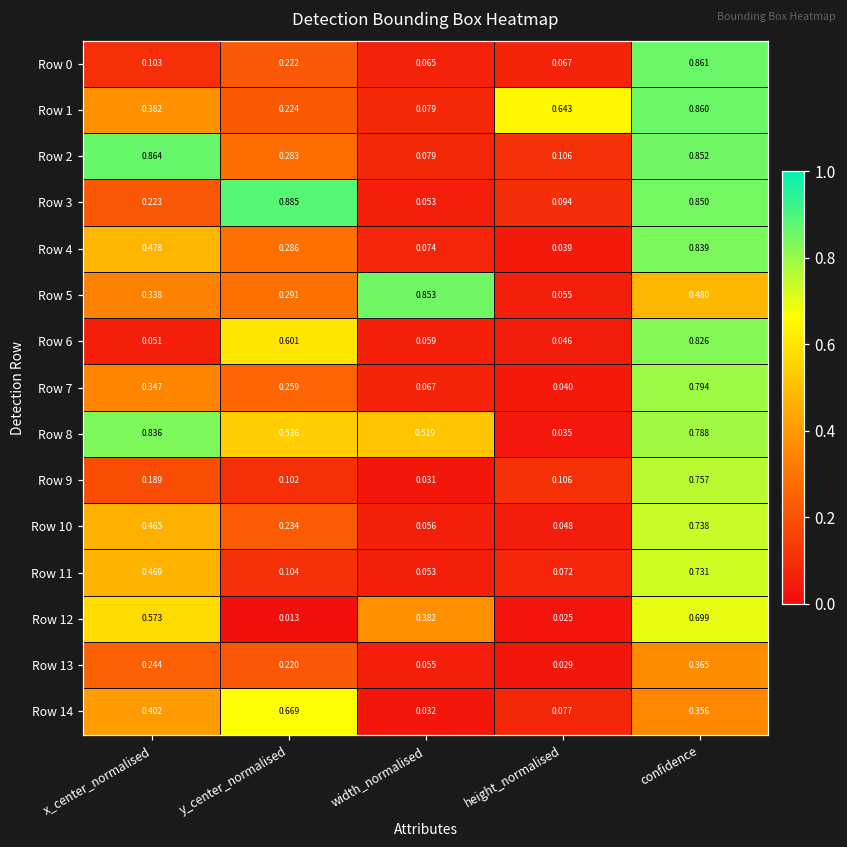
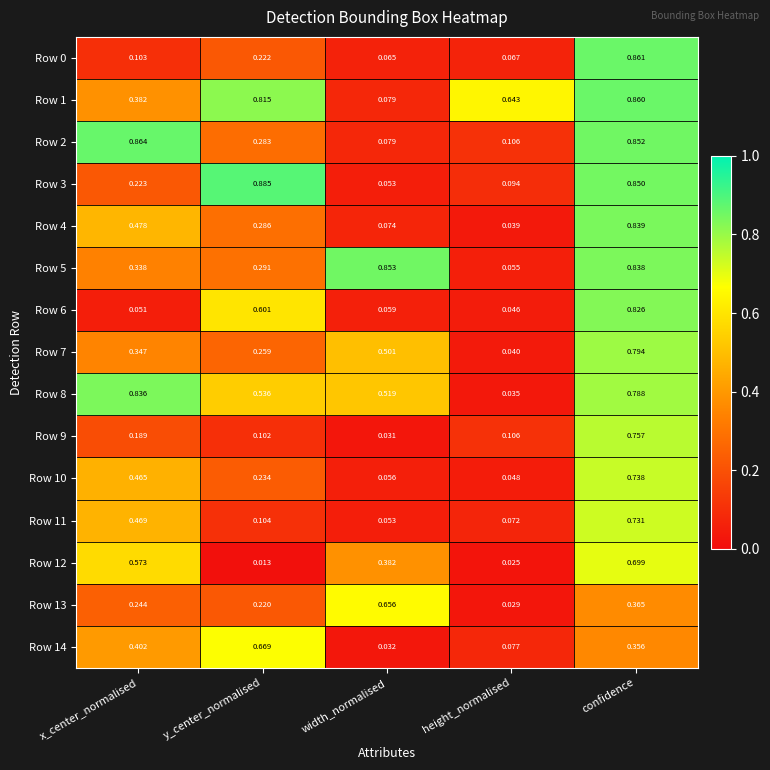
Row 1, y_center_normalised: 0.224 -> 0.815
Row 5, confidence: 0.480 -> 0.838
Row 7, width_normalised: 0.067 -> 0.501
Row 13, width_normalised: 0.055 -> 0.656
